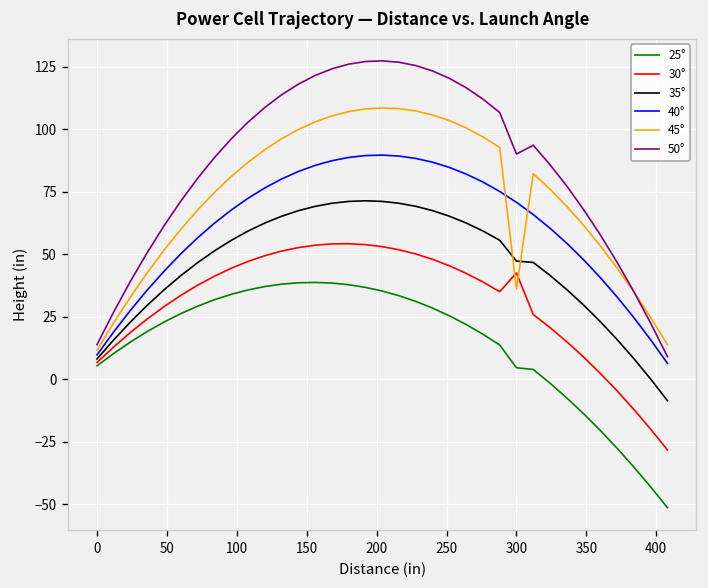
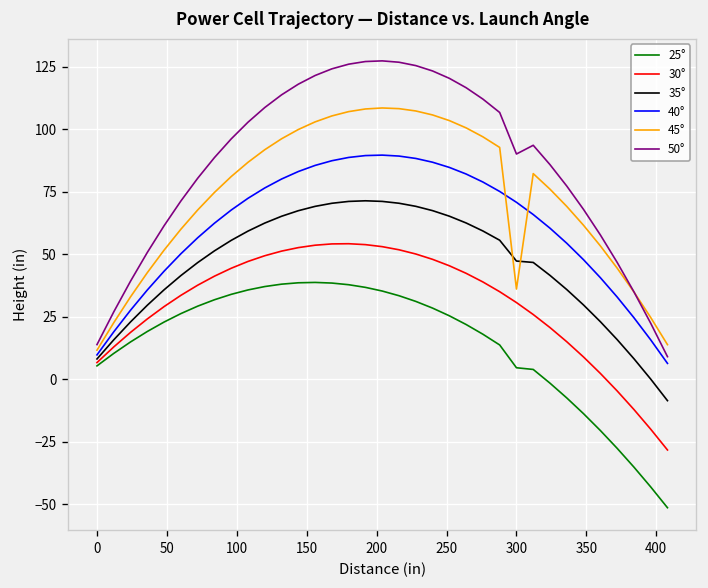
30°, 300: 43 -> 31
